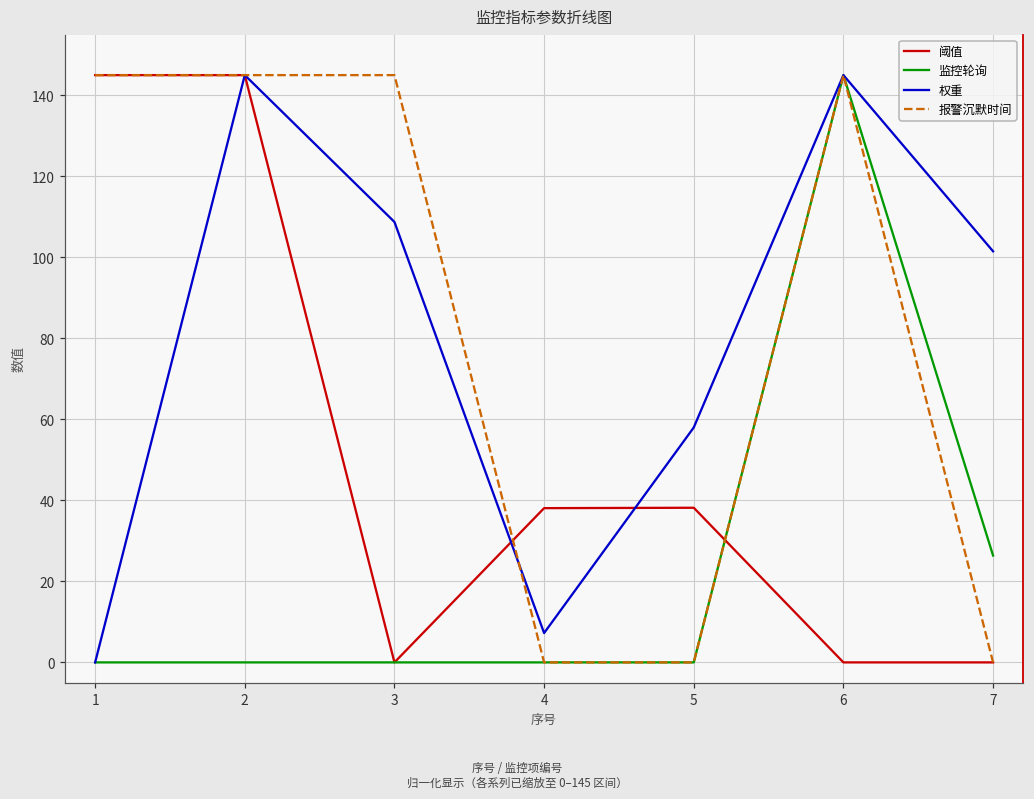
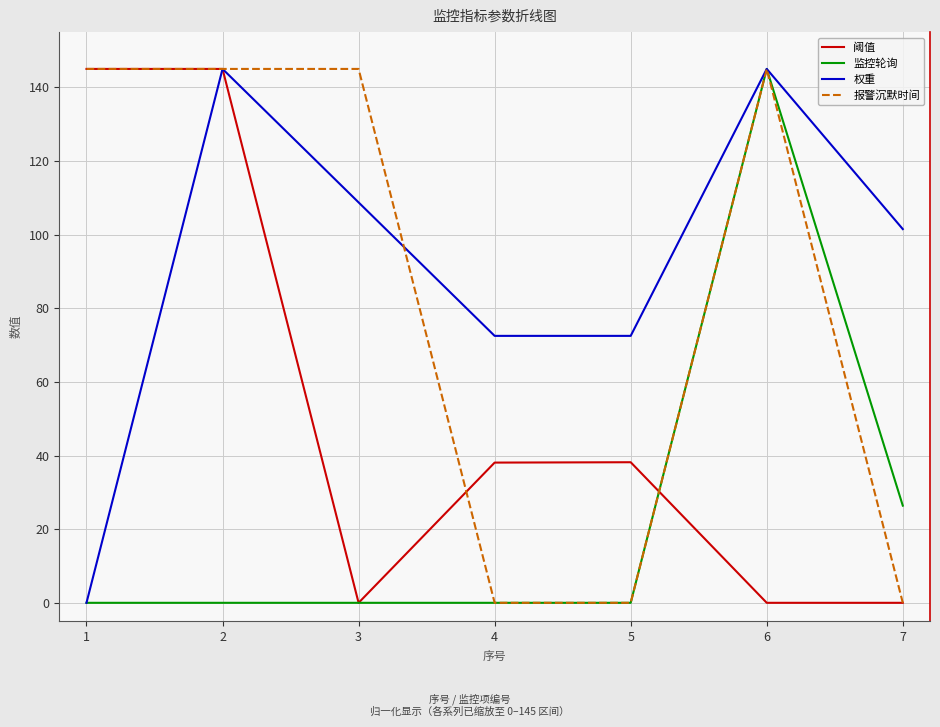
权重, 4: 7 -> 73
权重, 5: 58 -> 73
